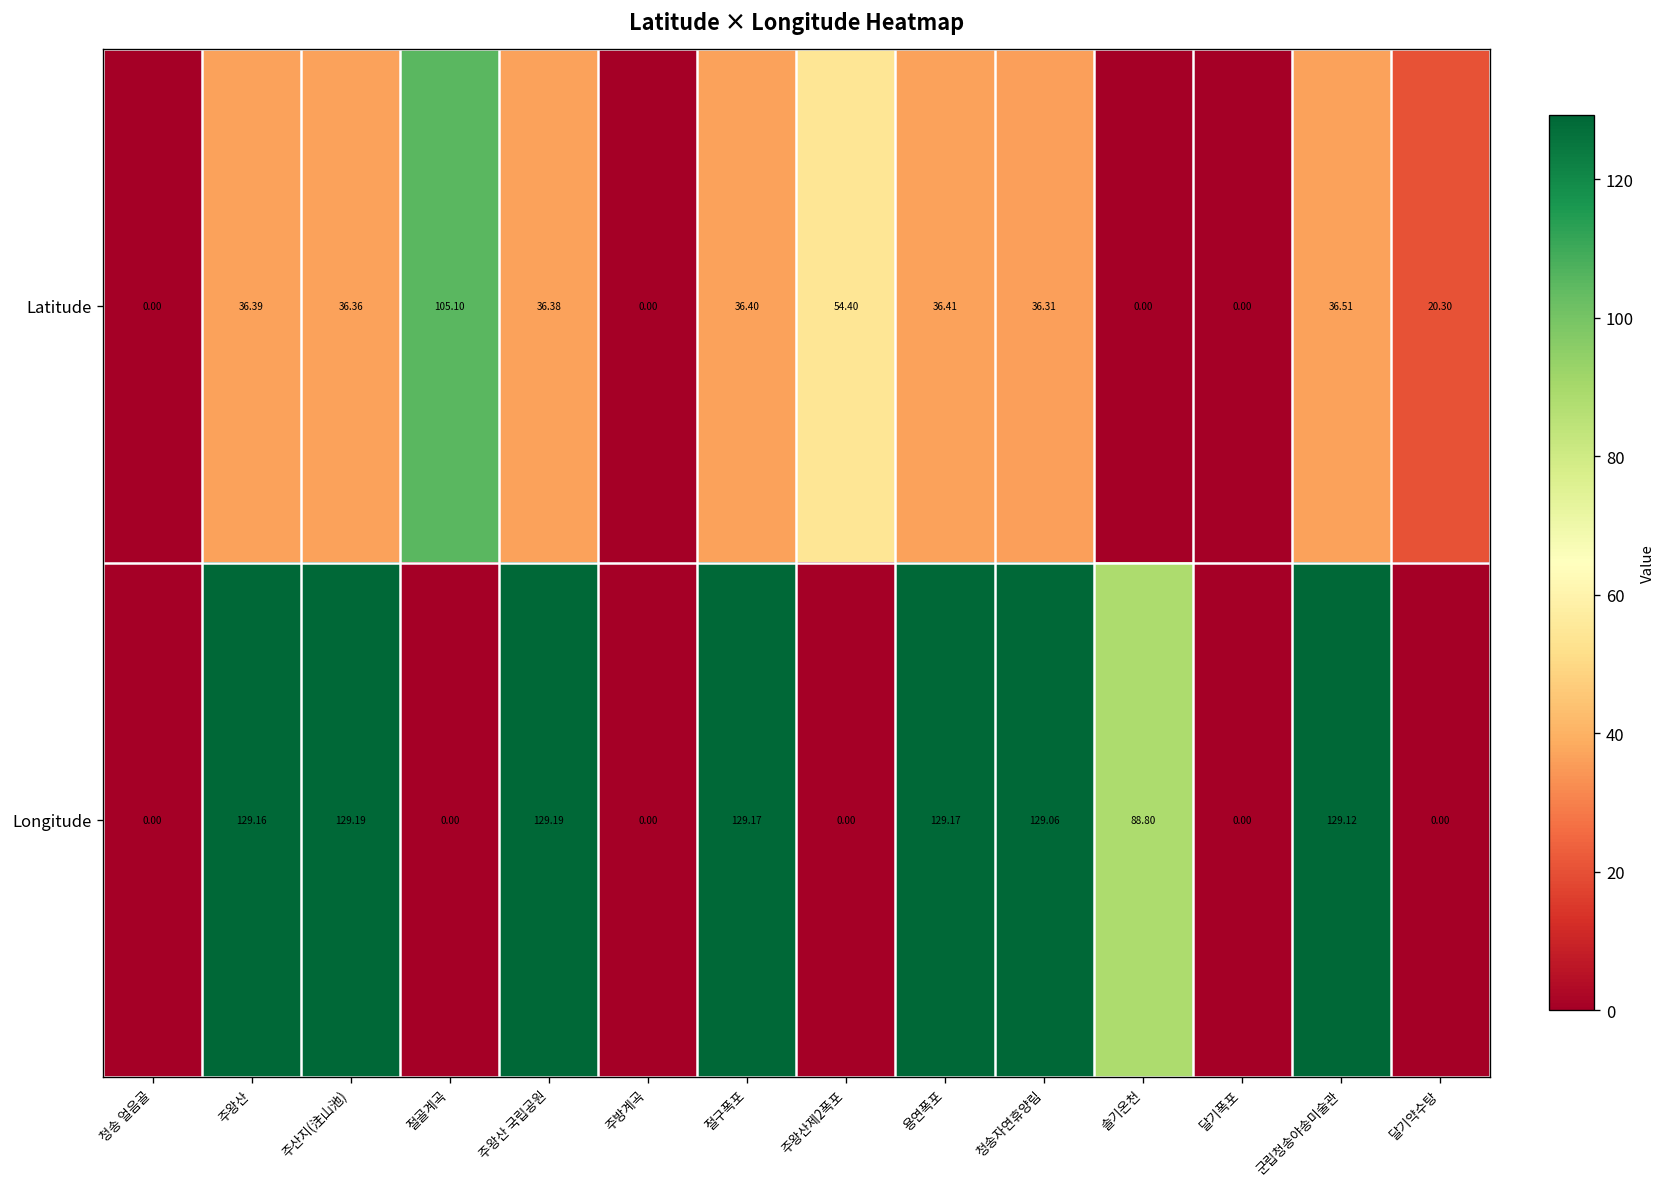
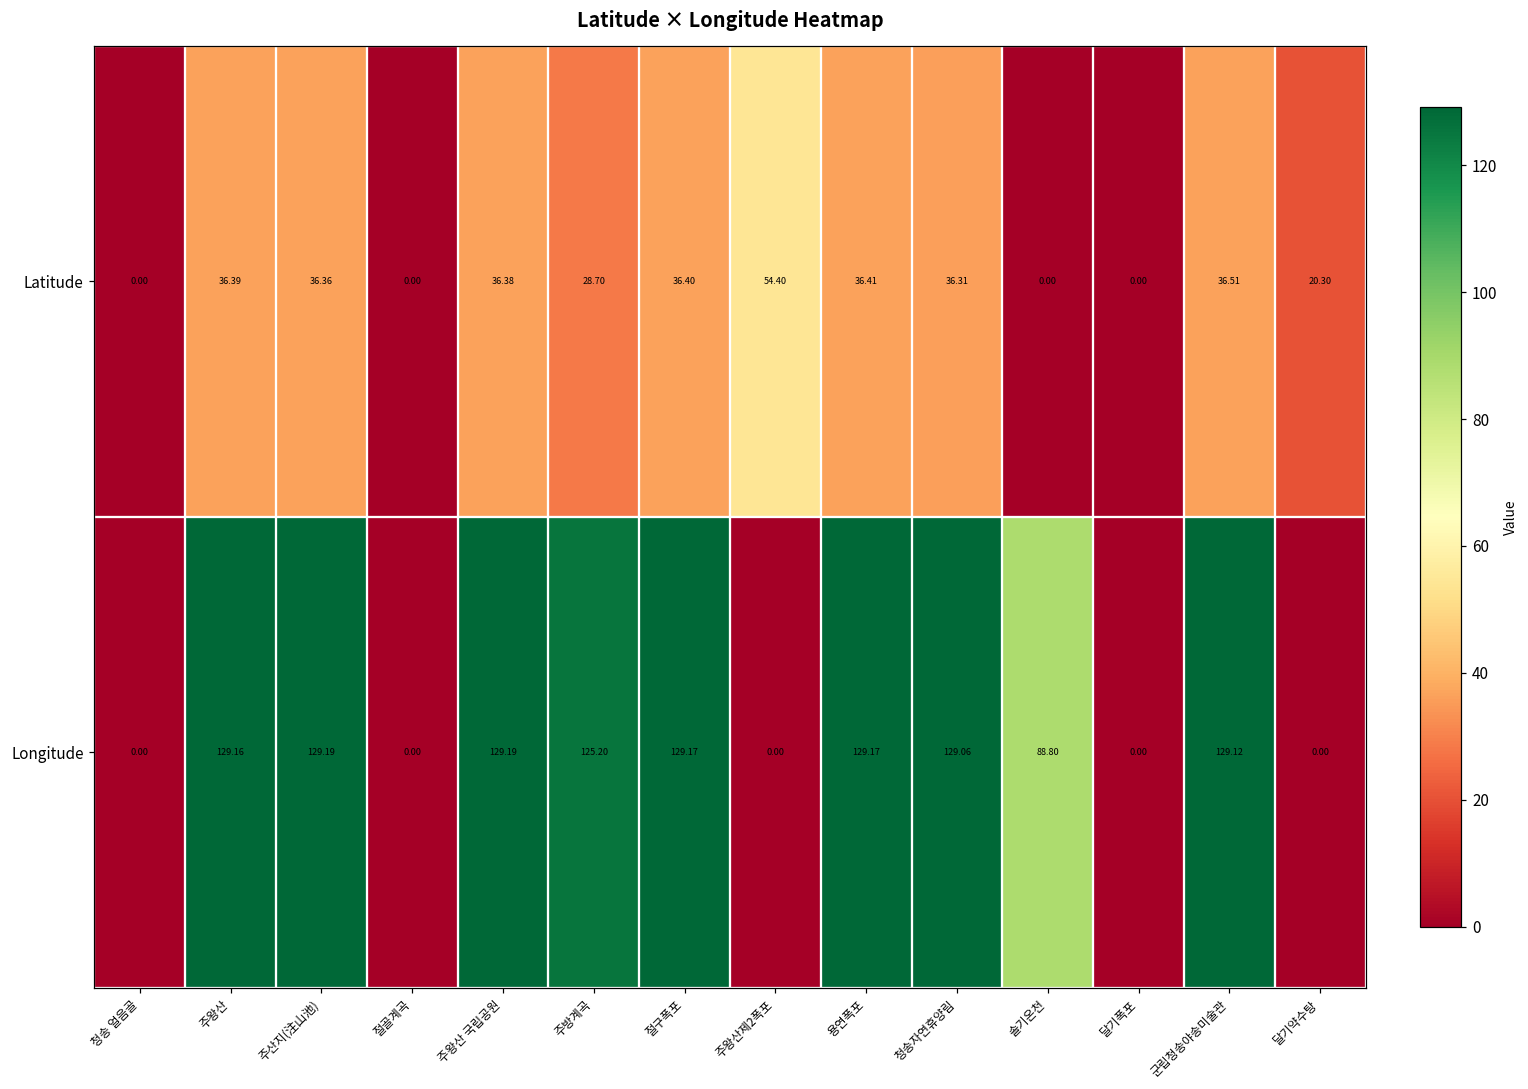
Latitude, 절골계곡: 105.10 -> 0.00
Latitude, 주방계곡: 0.00 -> 28.70
Longitude, 주방계곡: 0.00 -> 125.20
